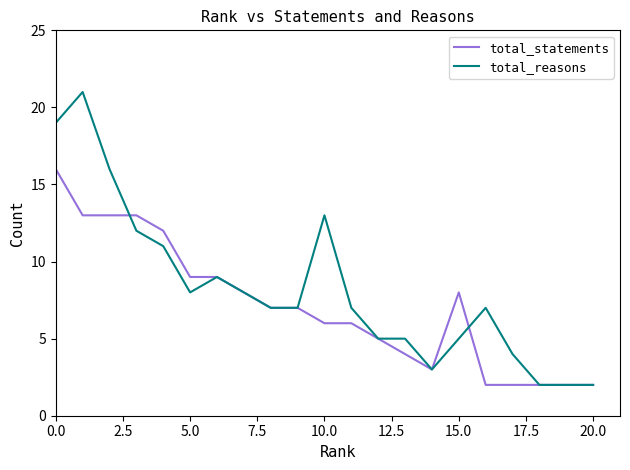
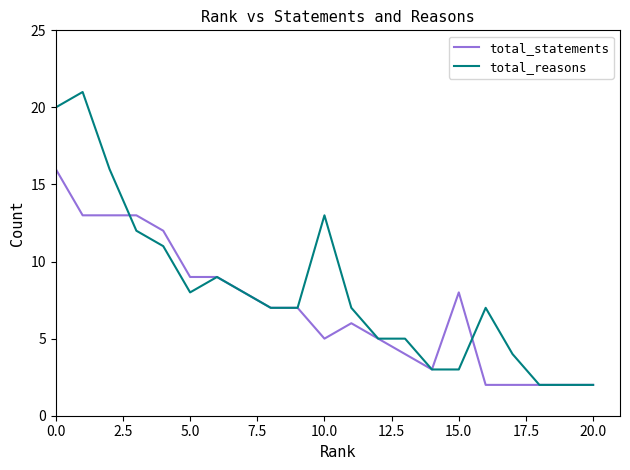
total_reasons, 0.0: 19 -> 20
total_statements, 10.0: 6 -> 5
total_reasons, 15.0: 5 -> 3
